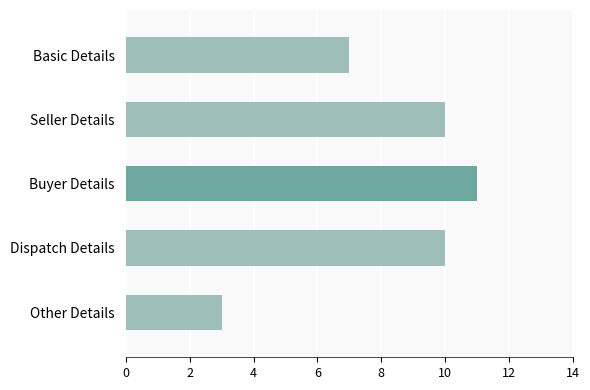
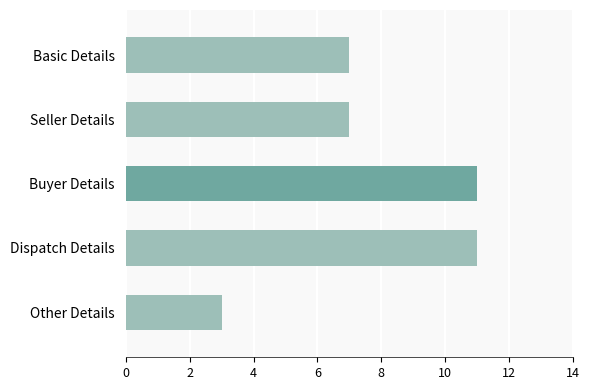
Seller Details: 10 -> 7
Dispatch Details: 10 -> 11
